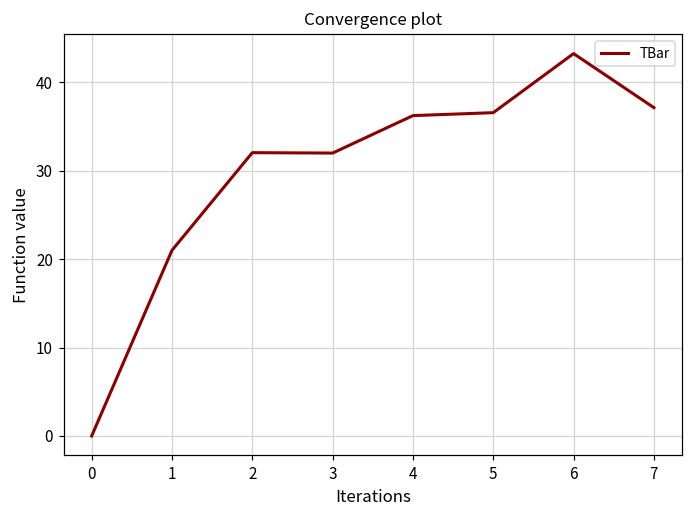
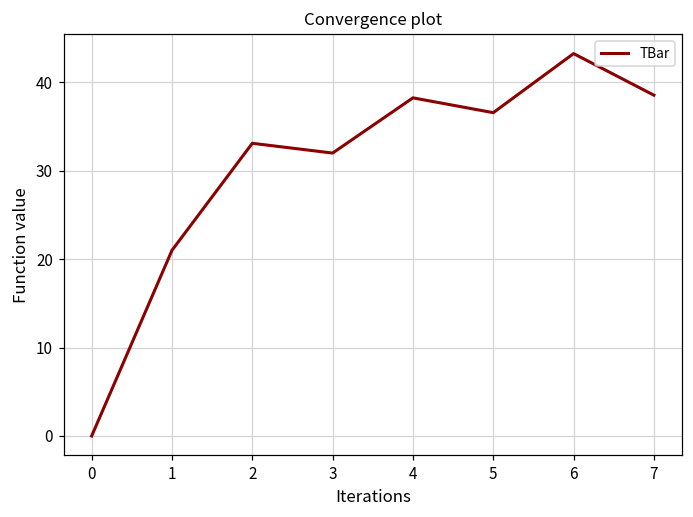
2: 32 -> 33
4: 36 -> 38
7: 37 -> 39
